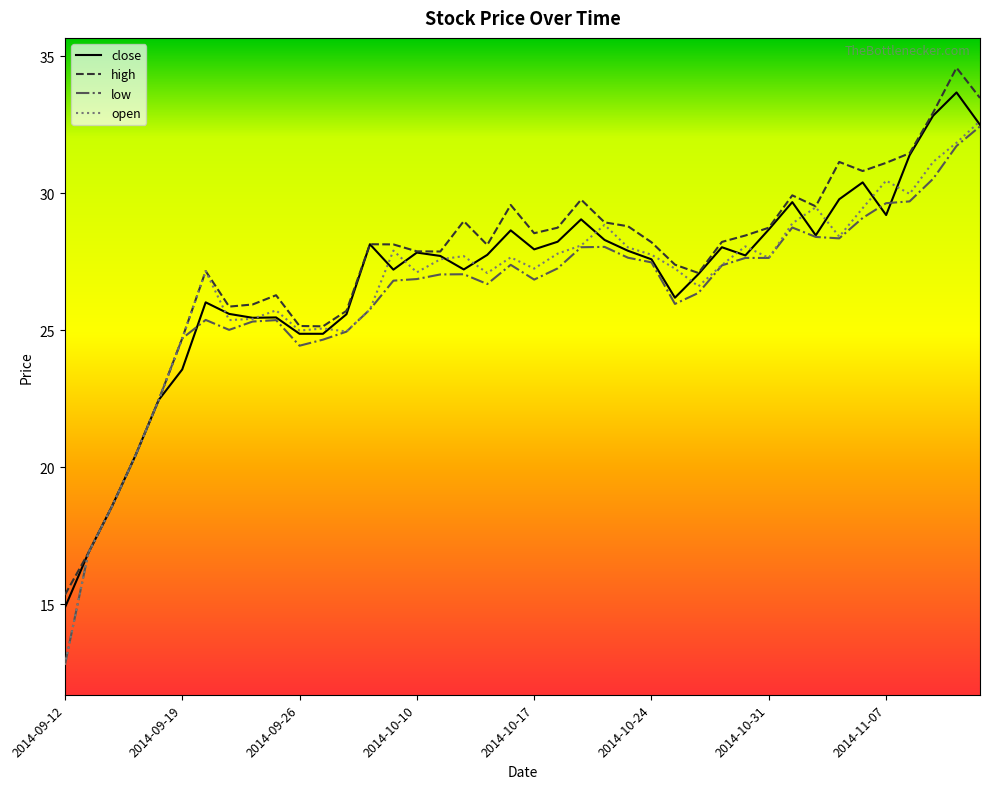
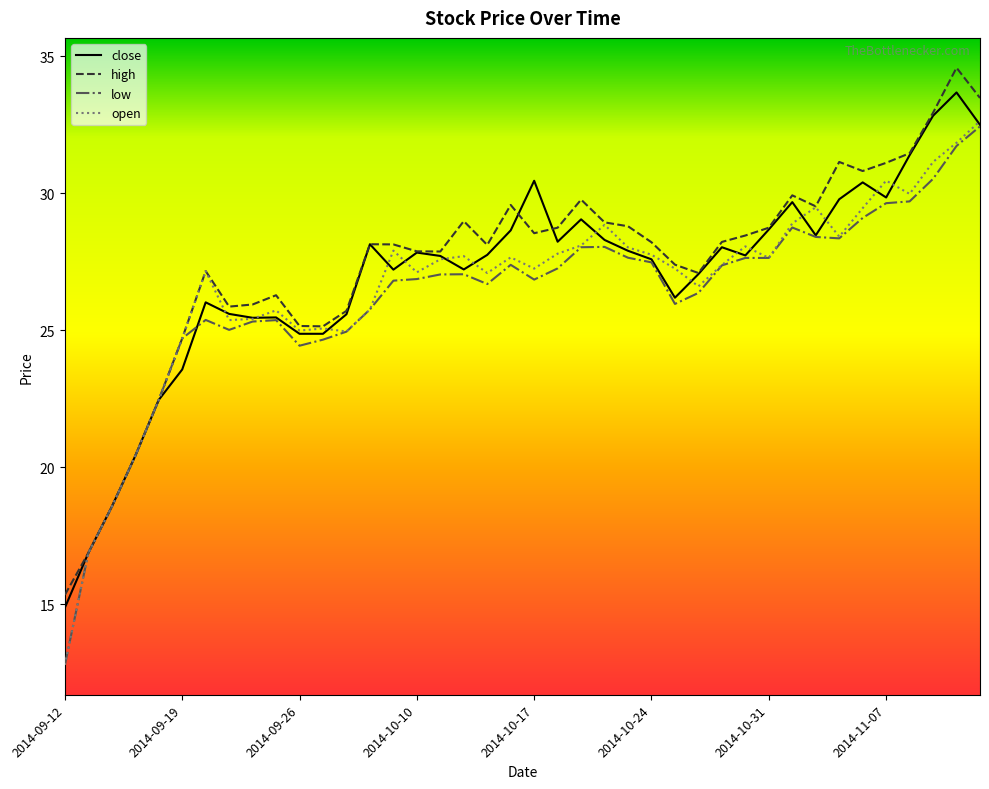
close, 2014-10-17: 27.9 -> 30.4
close, 2014-11-07: 29.2 -> 29.8
